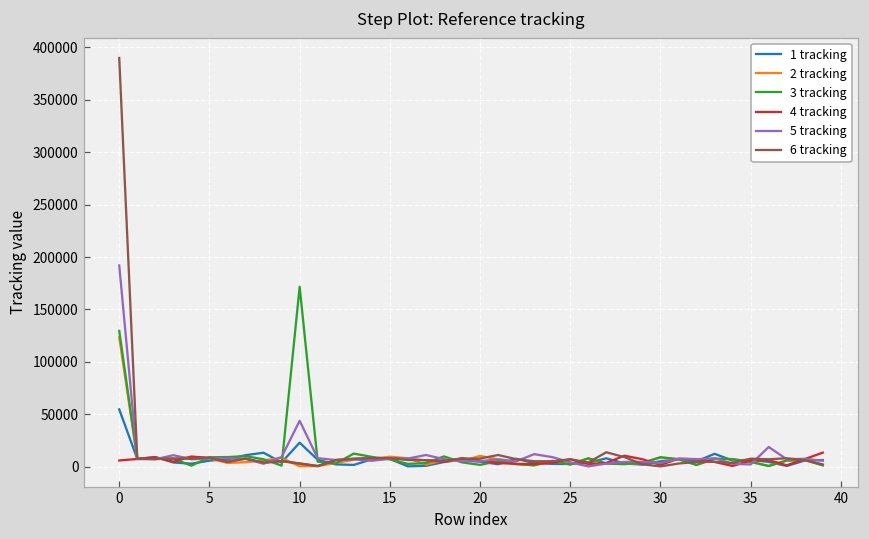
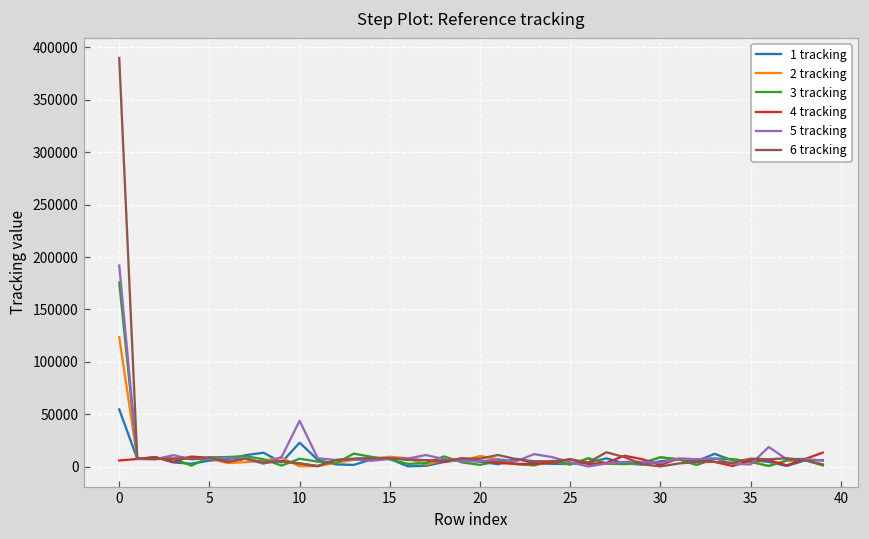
3 tracking, 0: 130000 -> 180000
3 tracking, 10: 170000 -> 10000
